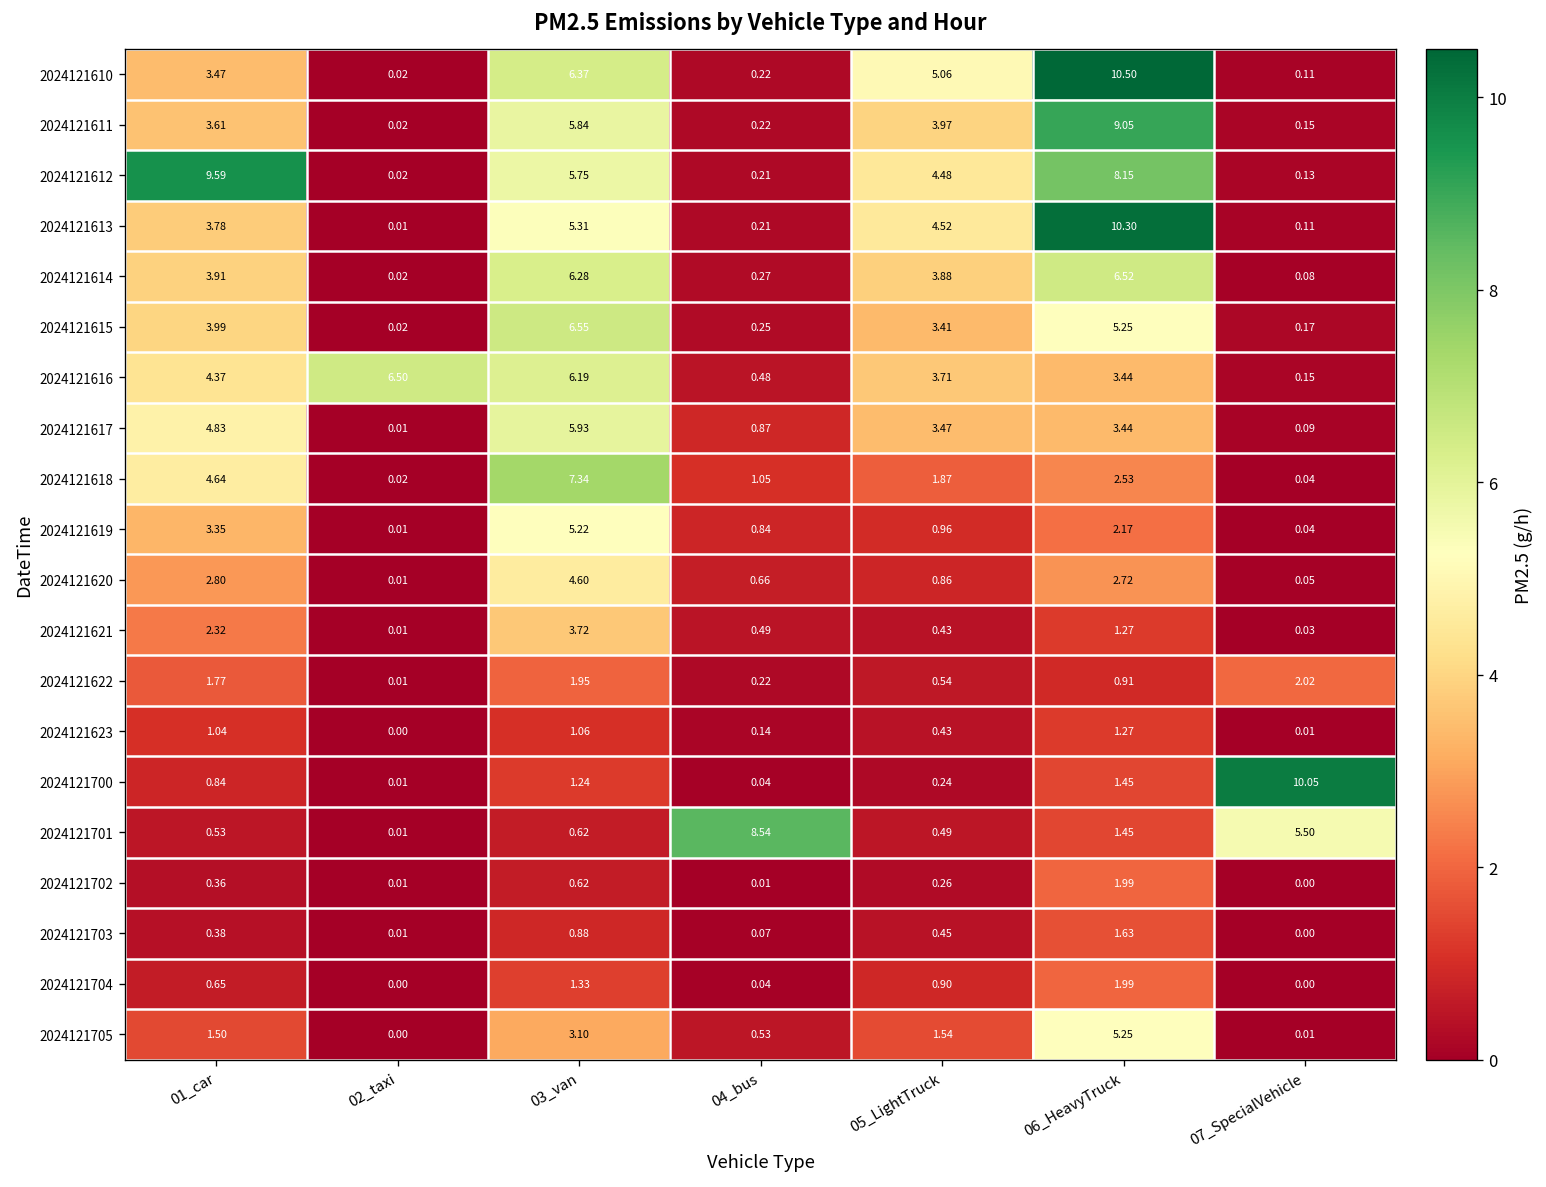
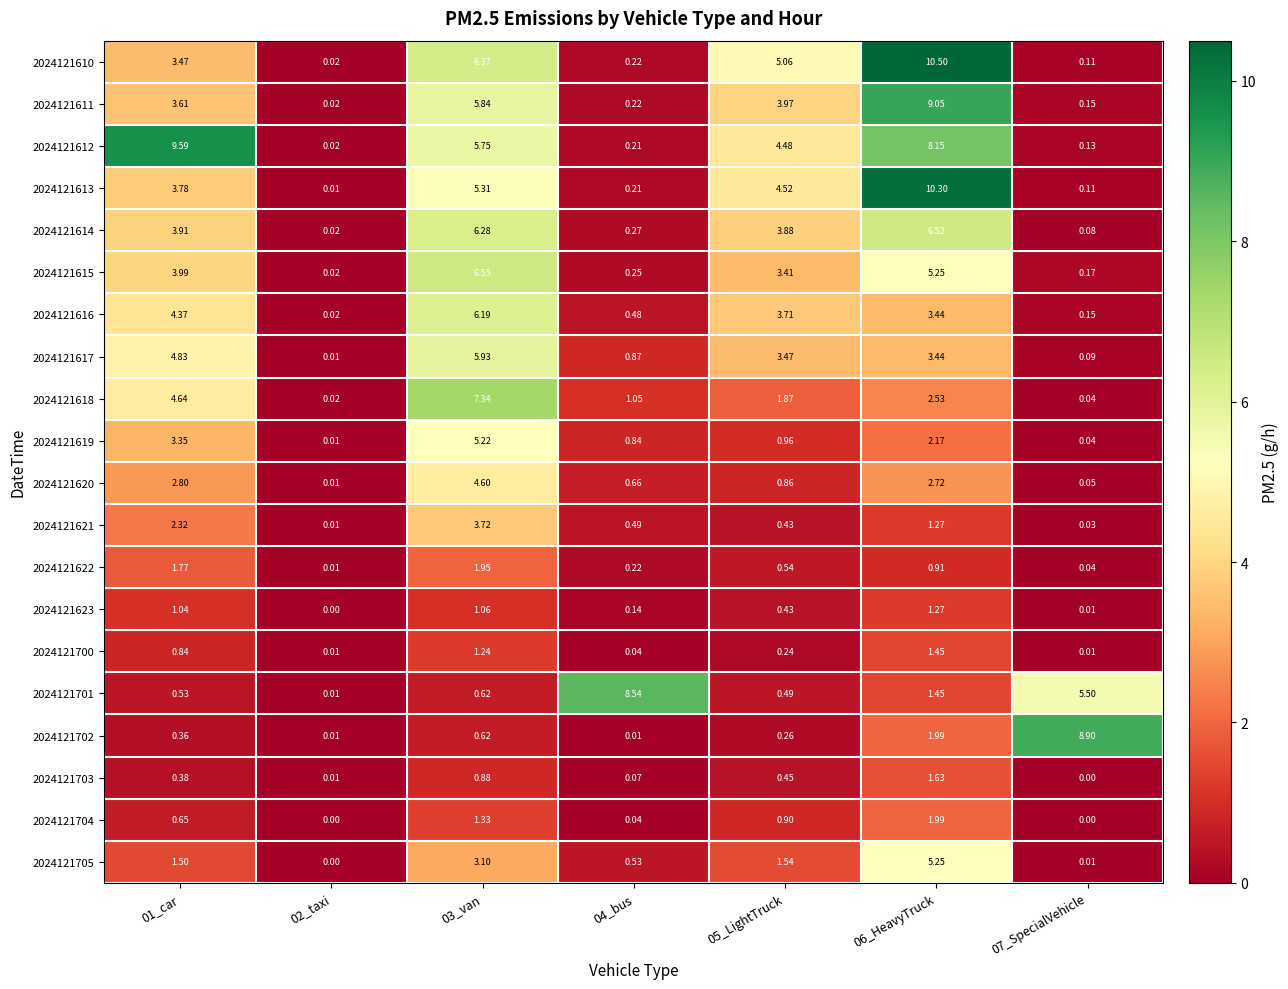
2024121616, 02_taxi: 6.50 -> 0.02
2024121622, 07_SpecialVehicle: 2.02 -> 0.04
2024121700, 07_SpecialVehicle: 10.05 -> 0.01
2024121702, 07_SpecialVehicle: 0.00 -> 8.90
